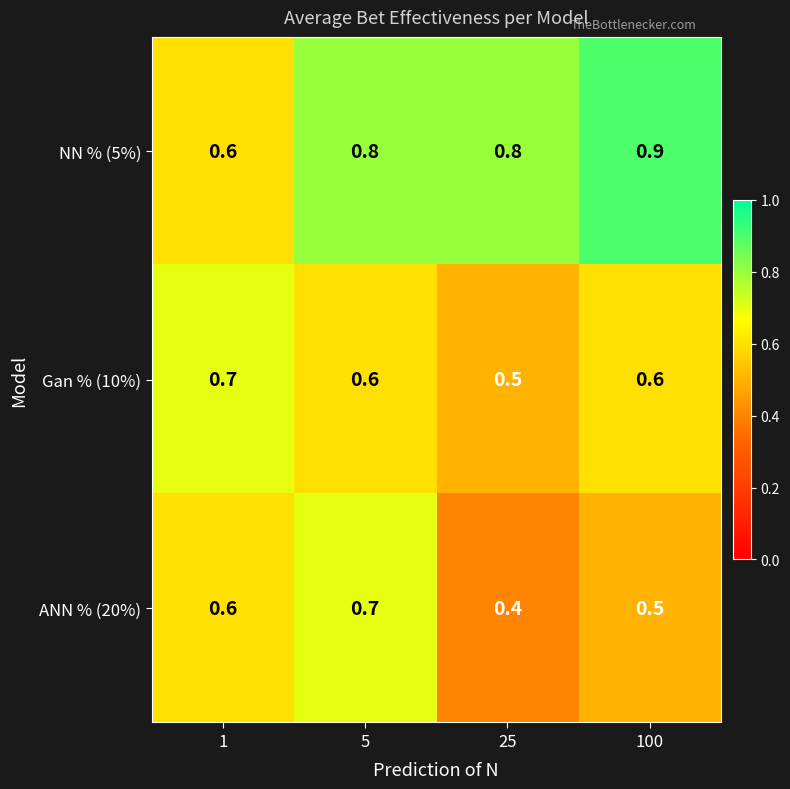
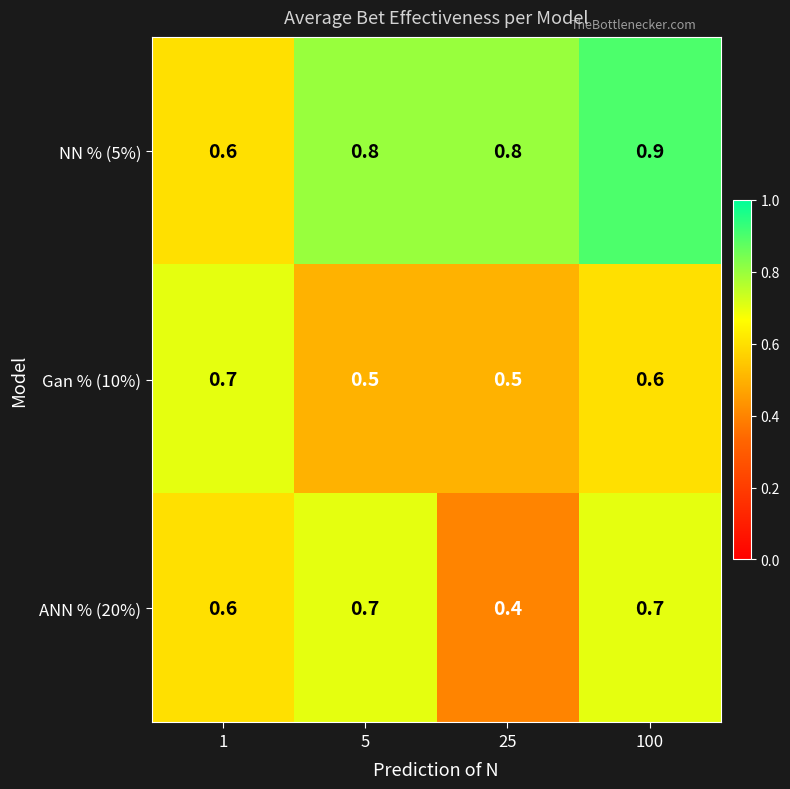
Gan % (10%), 5: 0.6 -> 0.5
ANN % (20%), 100: 0.5 -> 0.7
